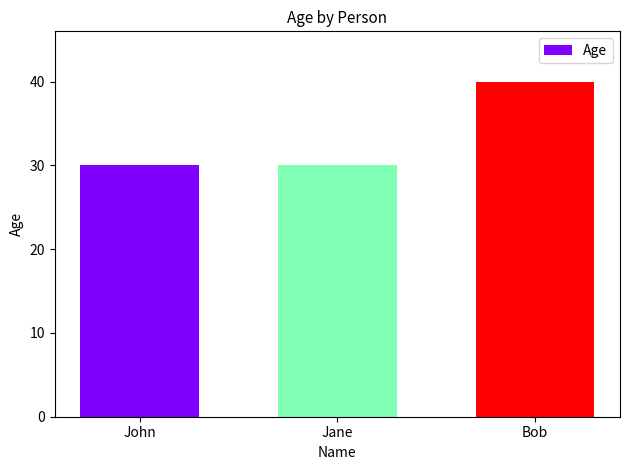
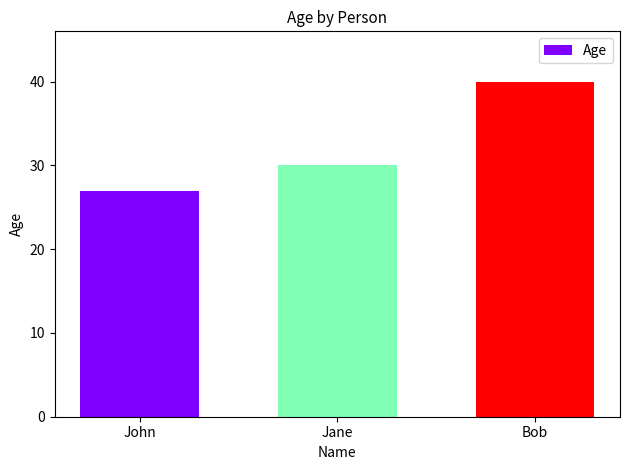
John: 30 -> 27
